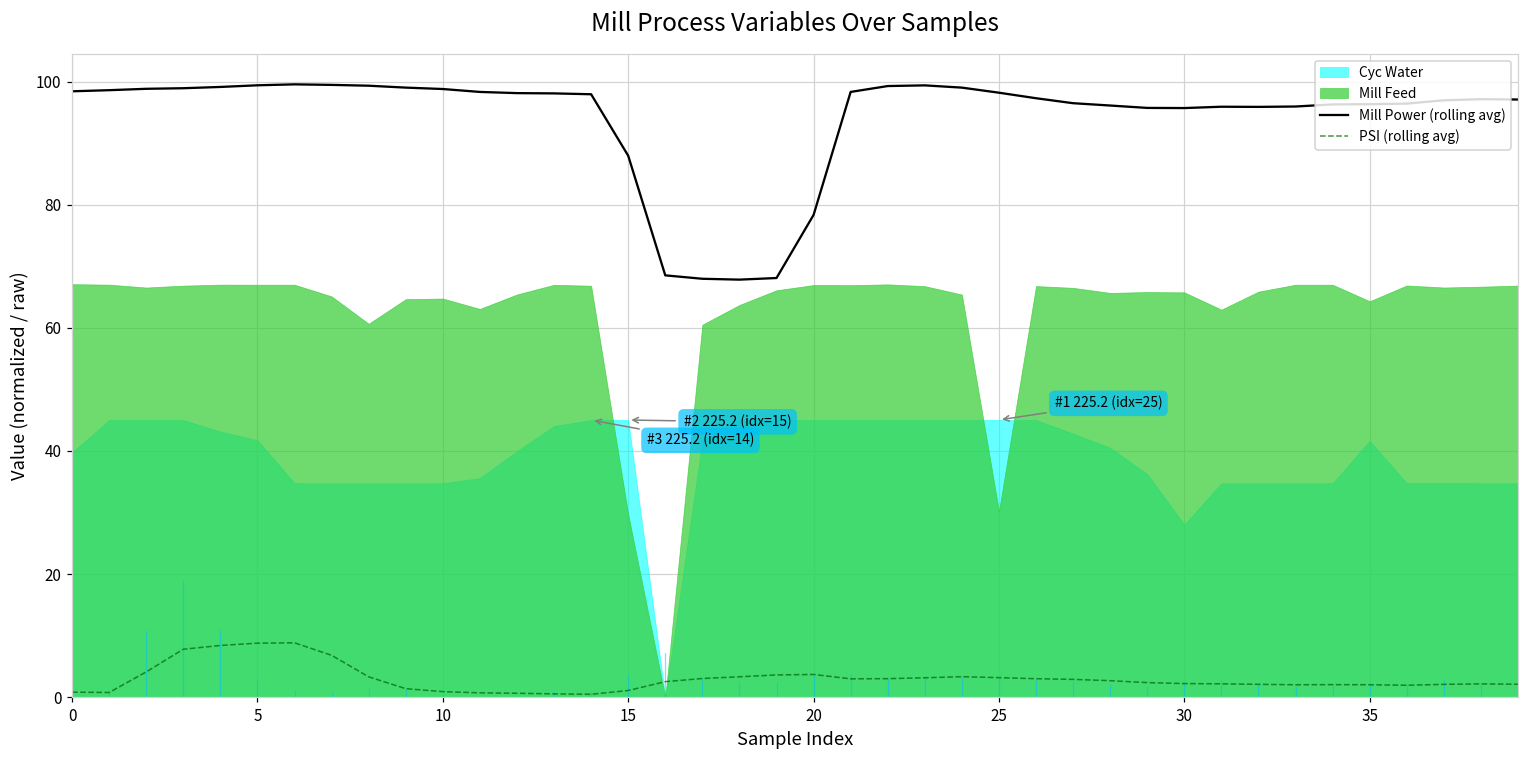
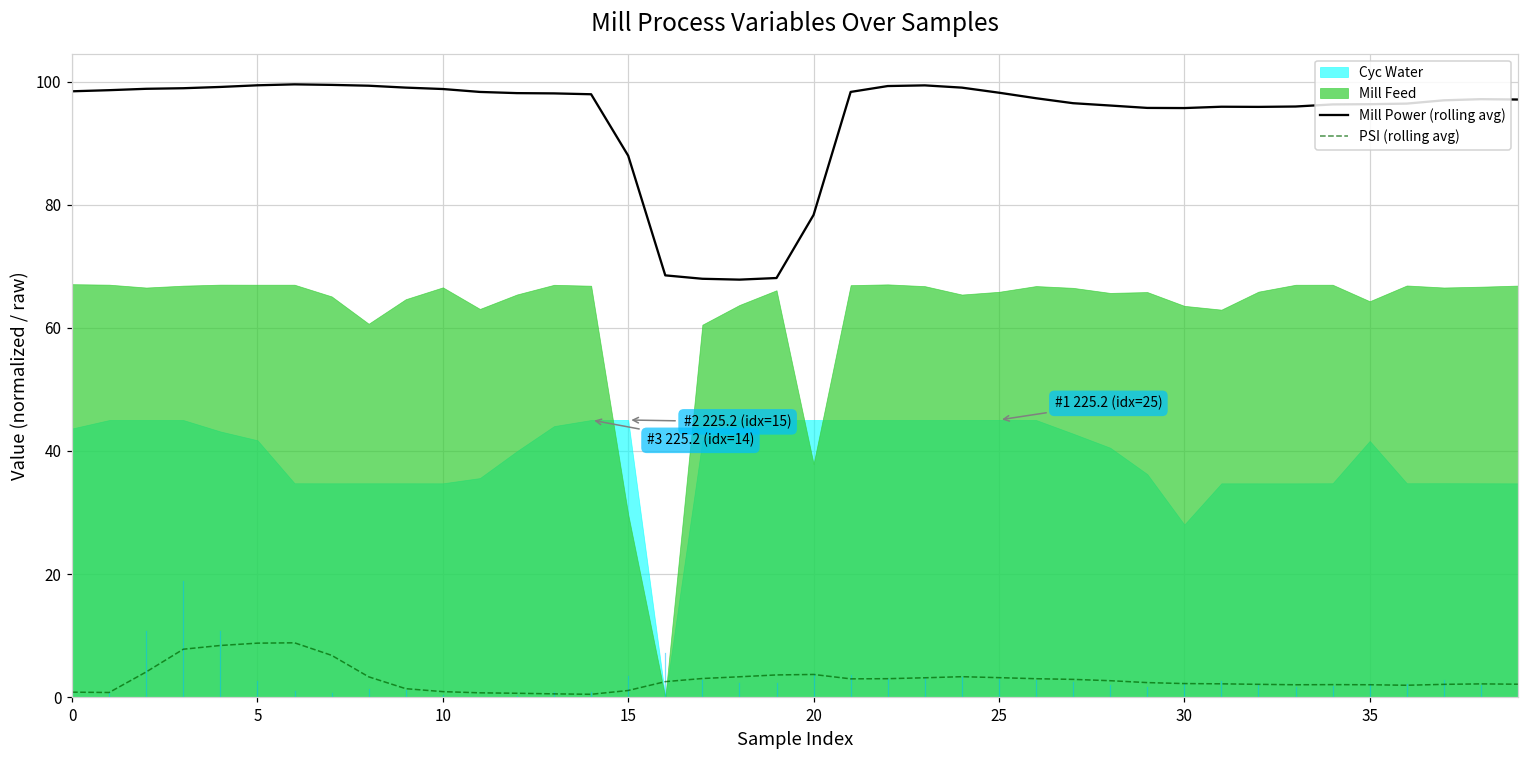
Cyc Water, 0: 40 -> 44
Mill Feed, 10: 65 -> 67
Mill Feed, 20: 67 -> 38
Mill Feed, 25: 30 -> 66
Mill Feed, 30: 66 -> 64
